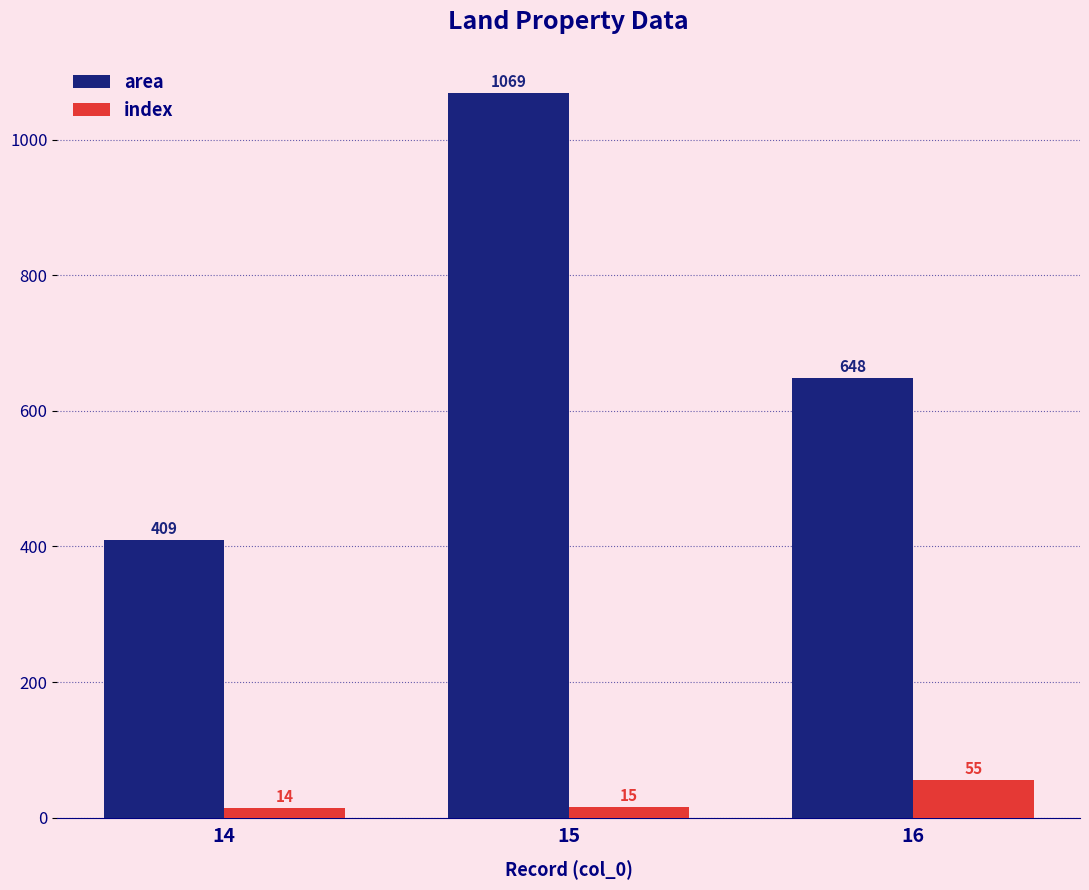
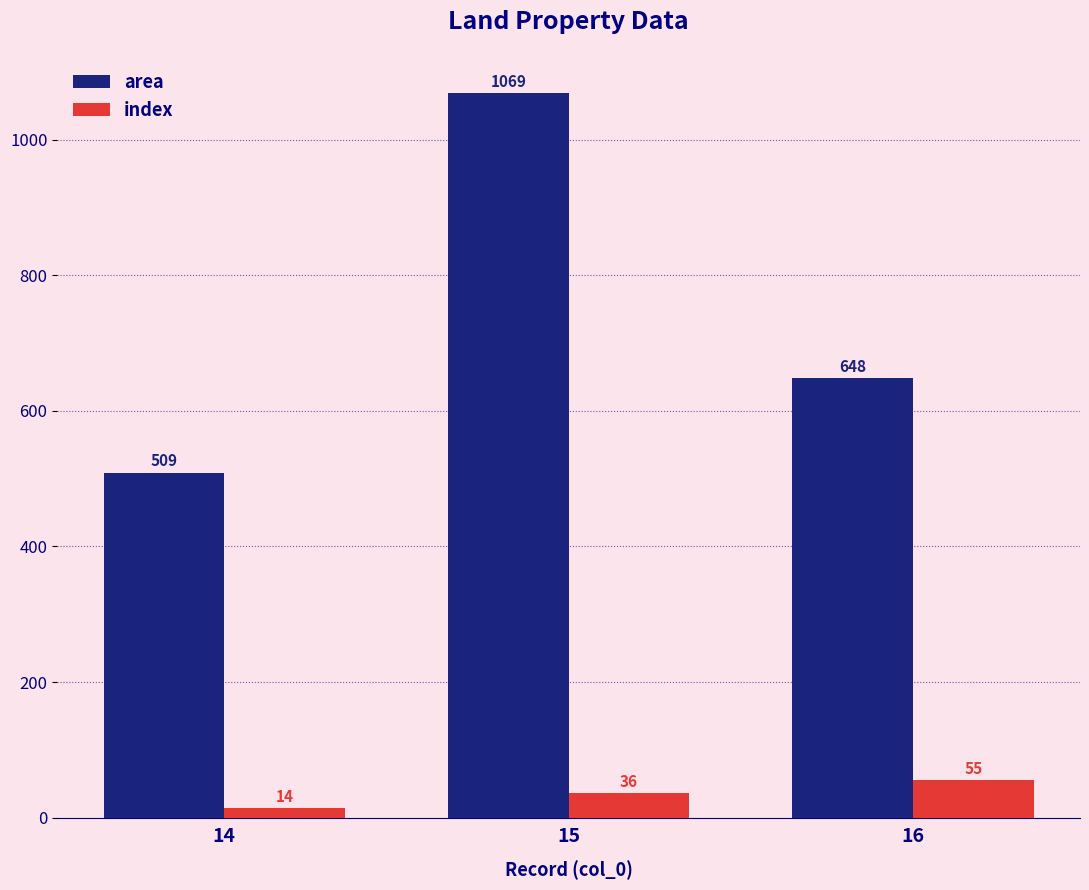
area, 14: 409 -> 509
index, 15: 15 -> 36
